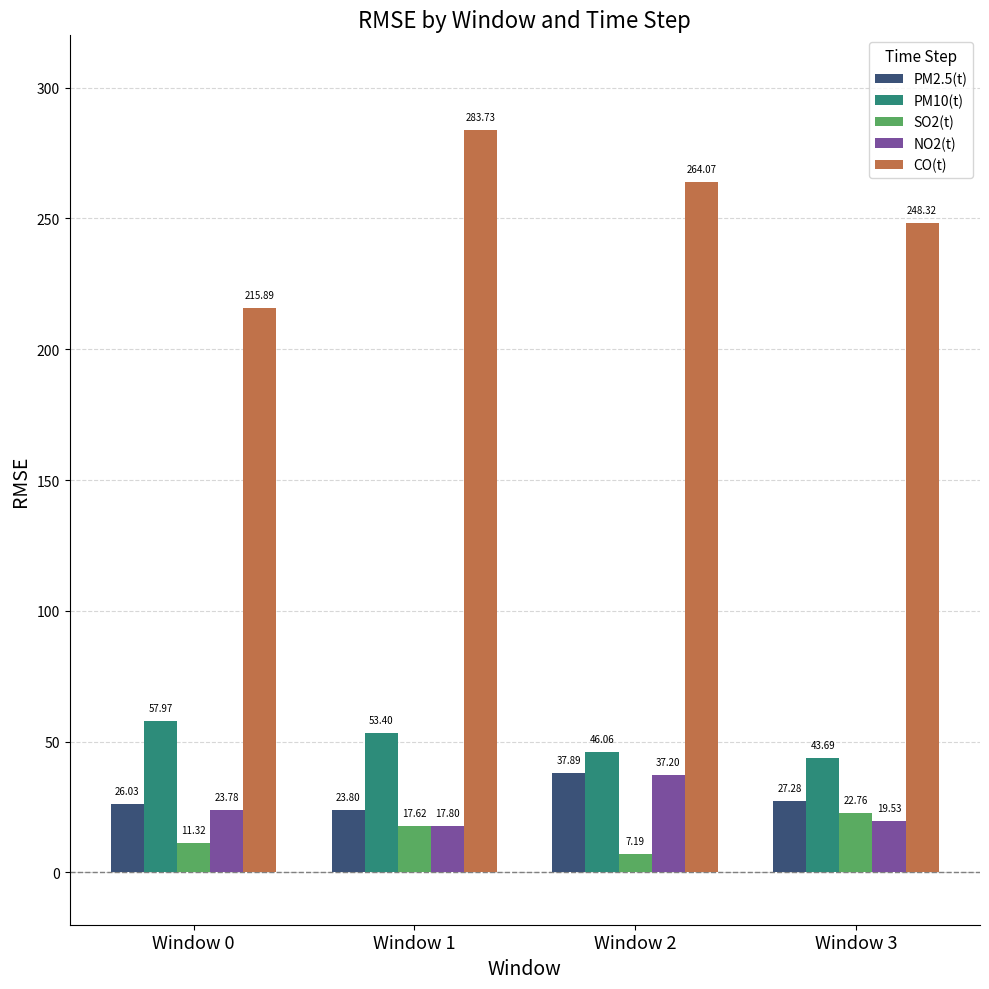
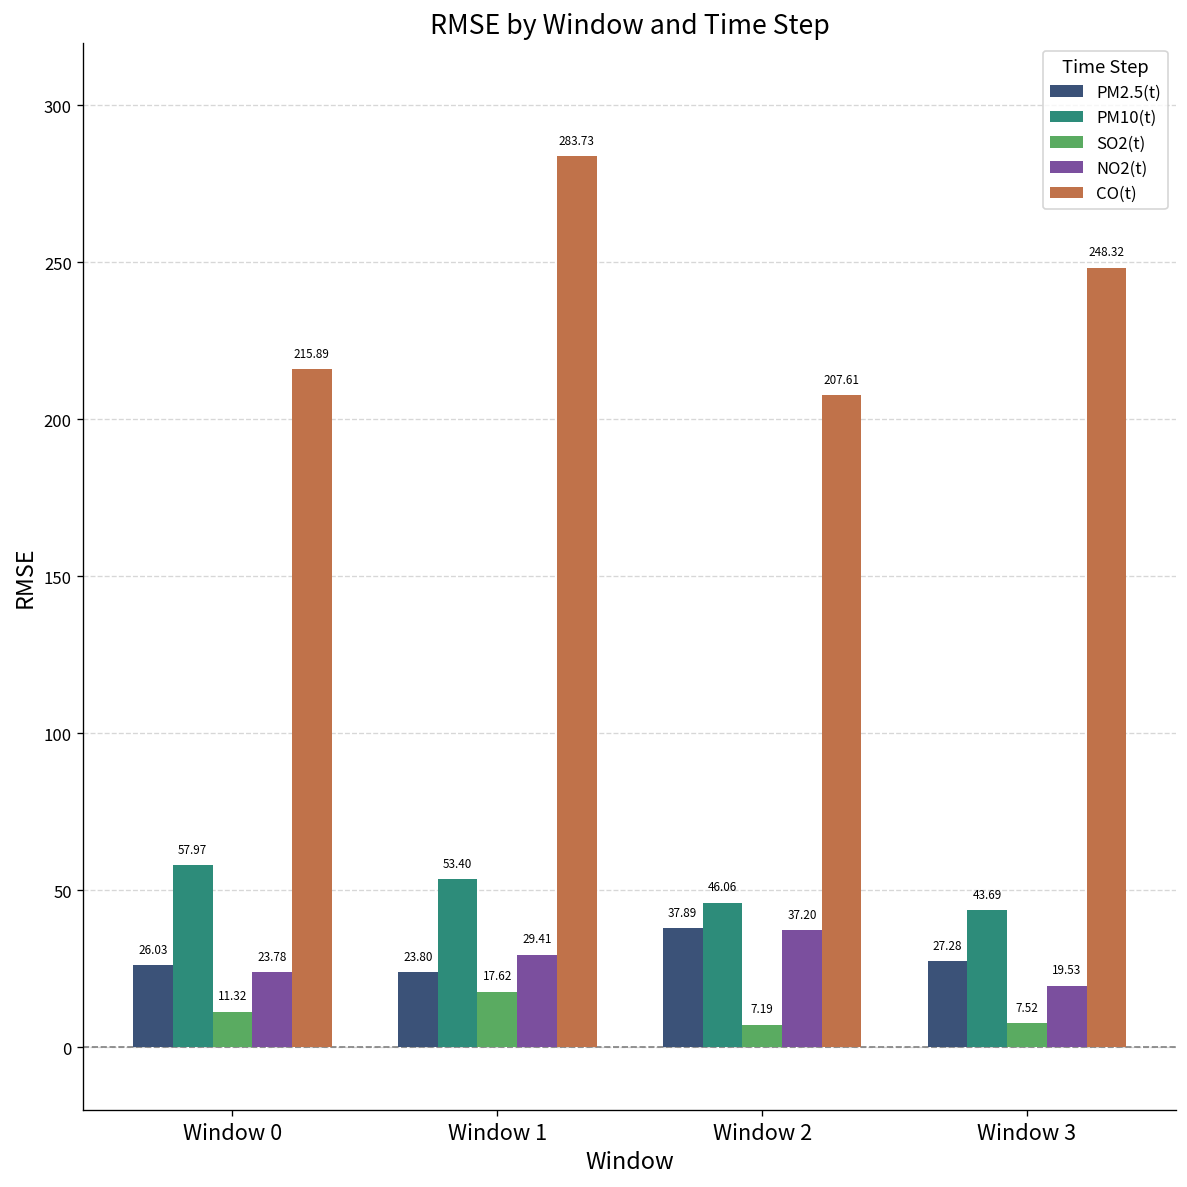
NO2(t), Window 1: 17.80 -> 29.41
CO(t), Window 2: 264.07 -> 207.61
SO2(t), Window 3: 22.76 -> 7.52
